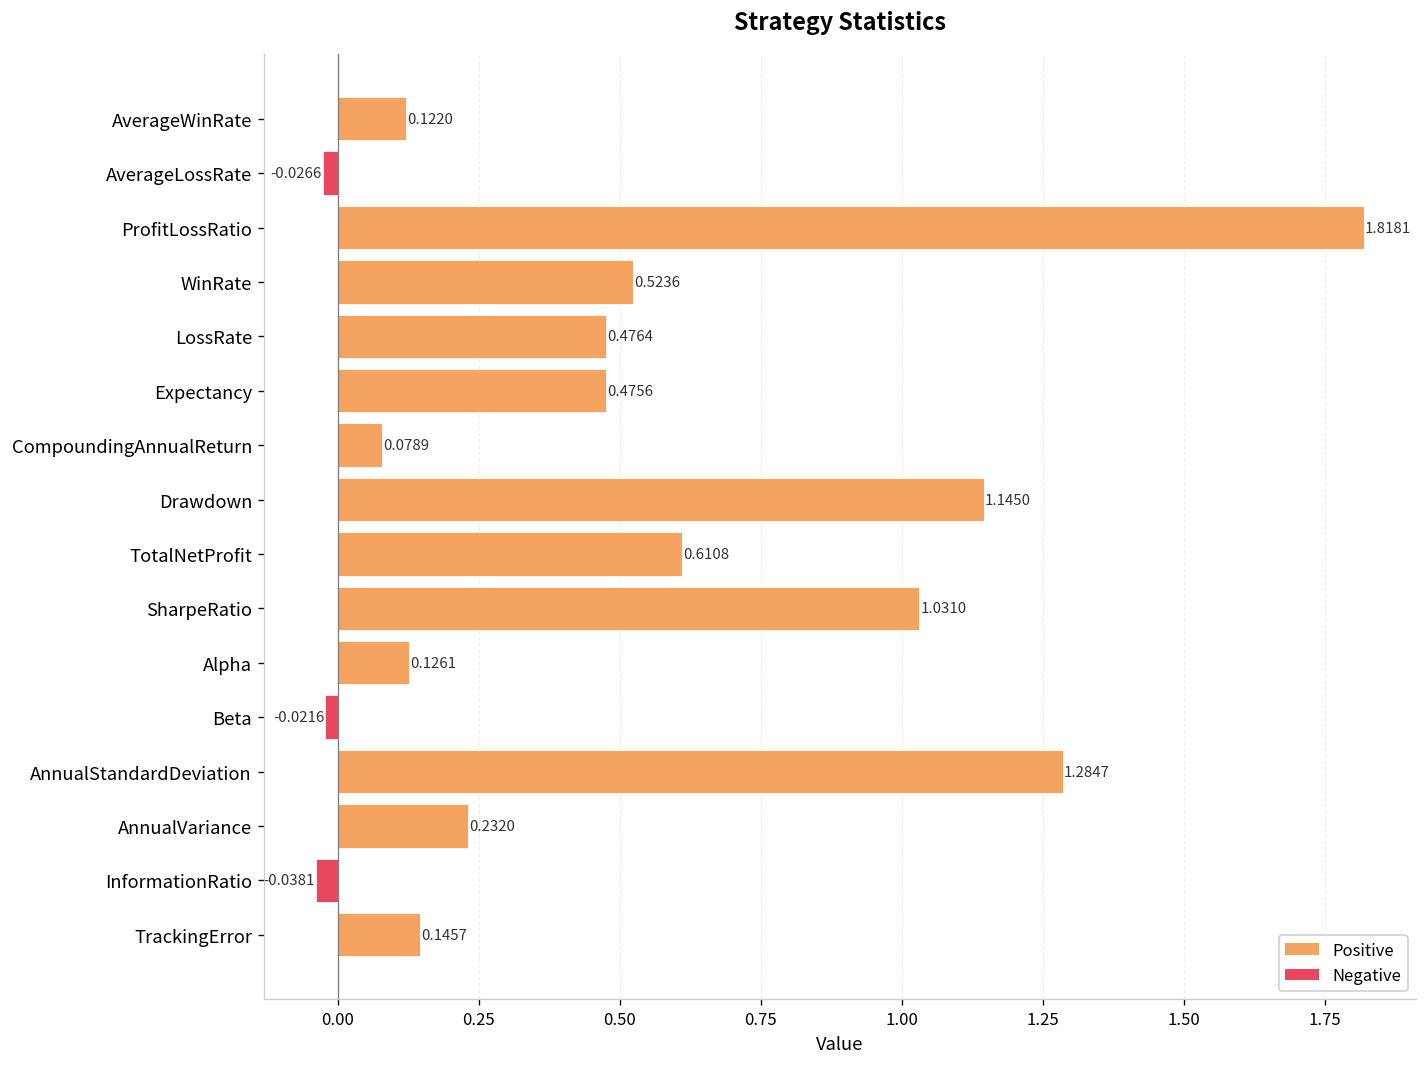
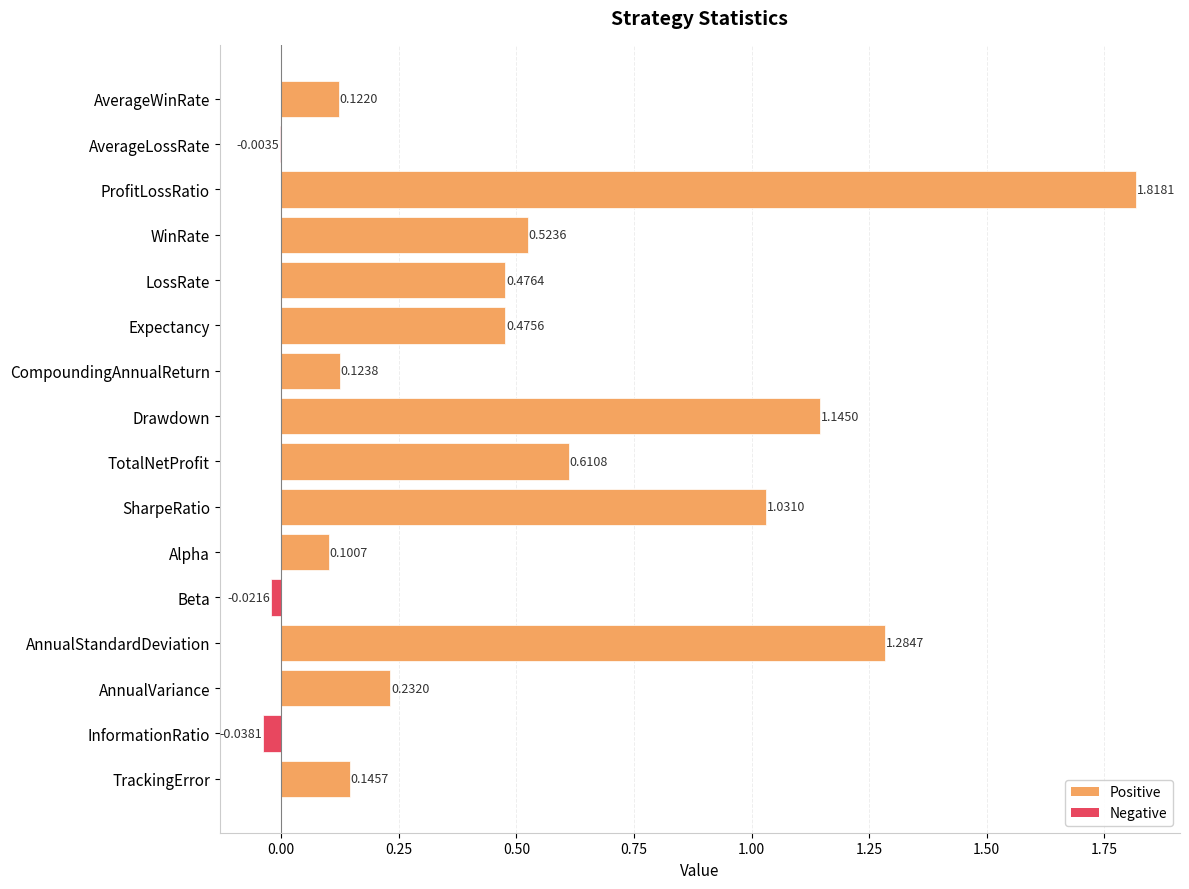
AverageLossRate: -0.0266 -> -0.0035
CompoundingAnnualReturn: 0.0789 -> 0.1238
Alpha: 0.1261 -> 0.1007
